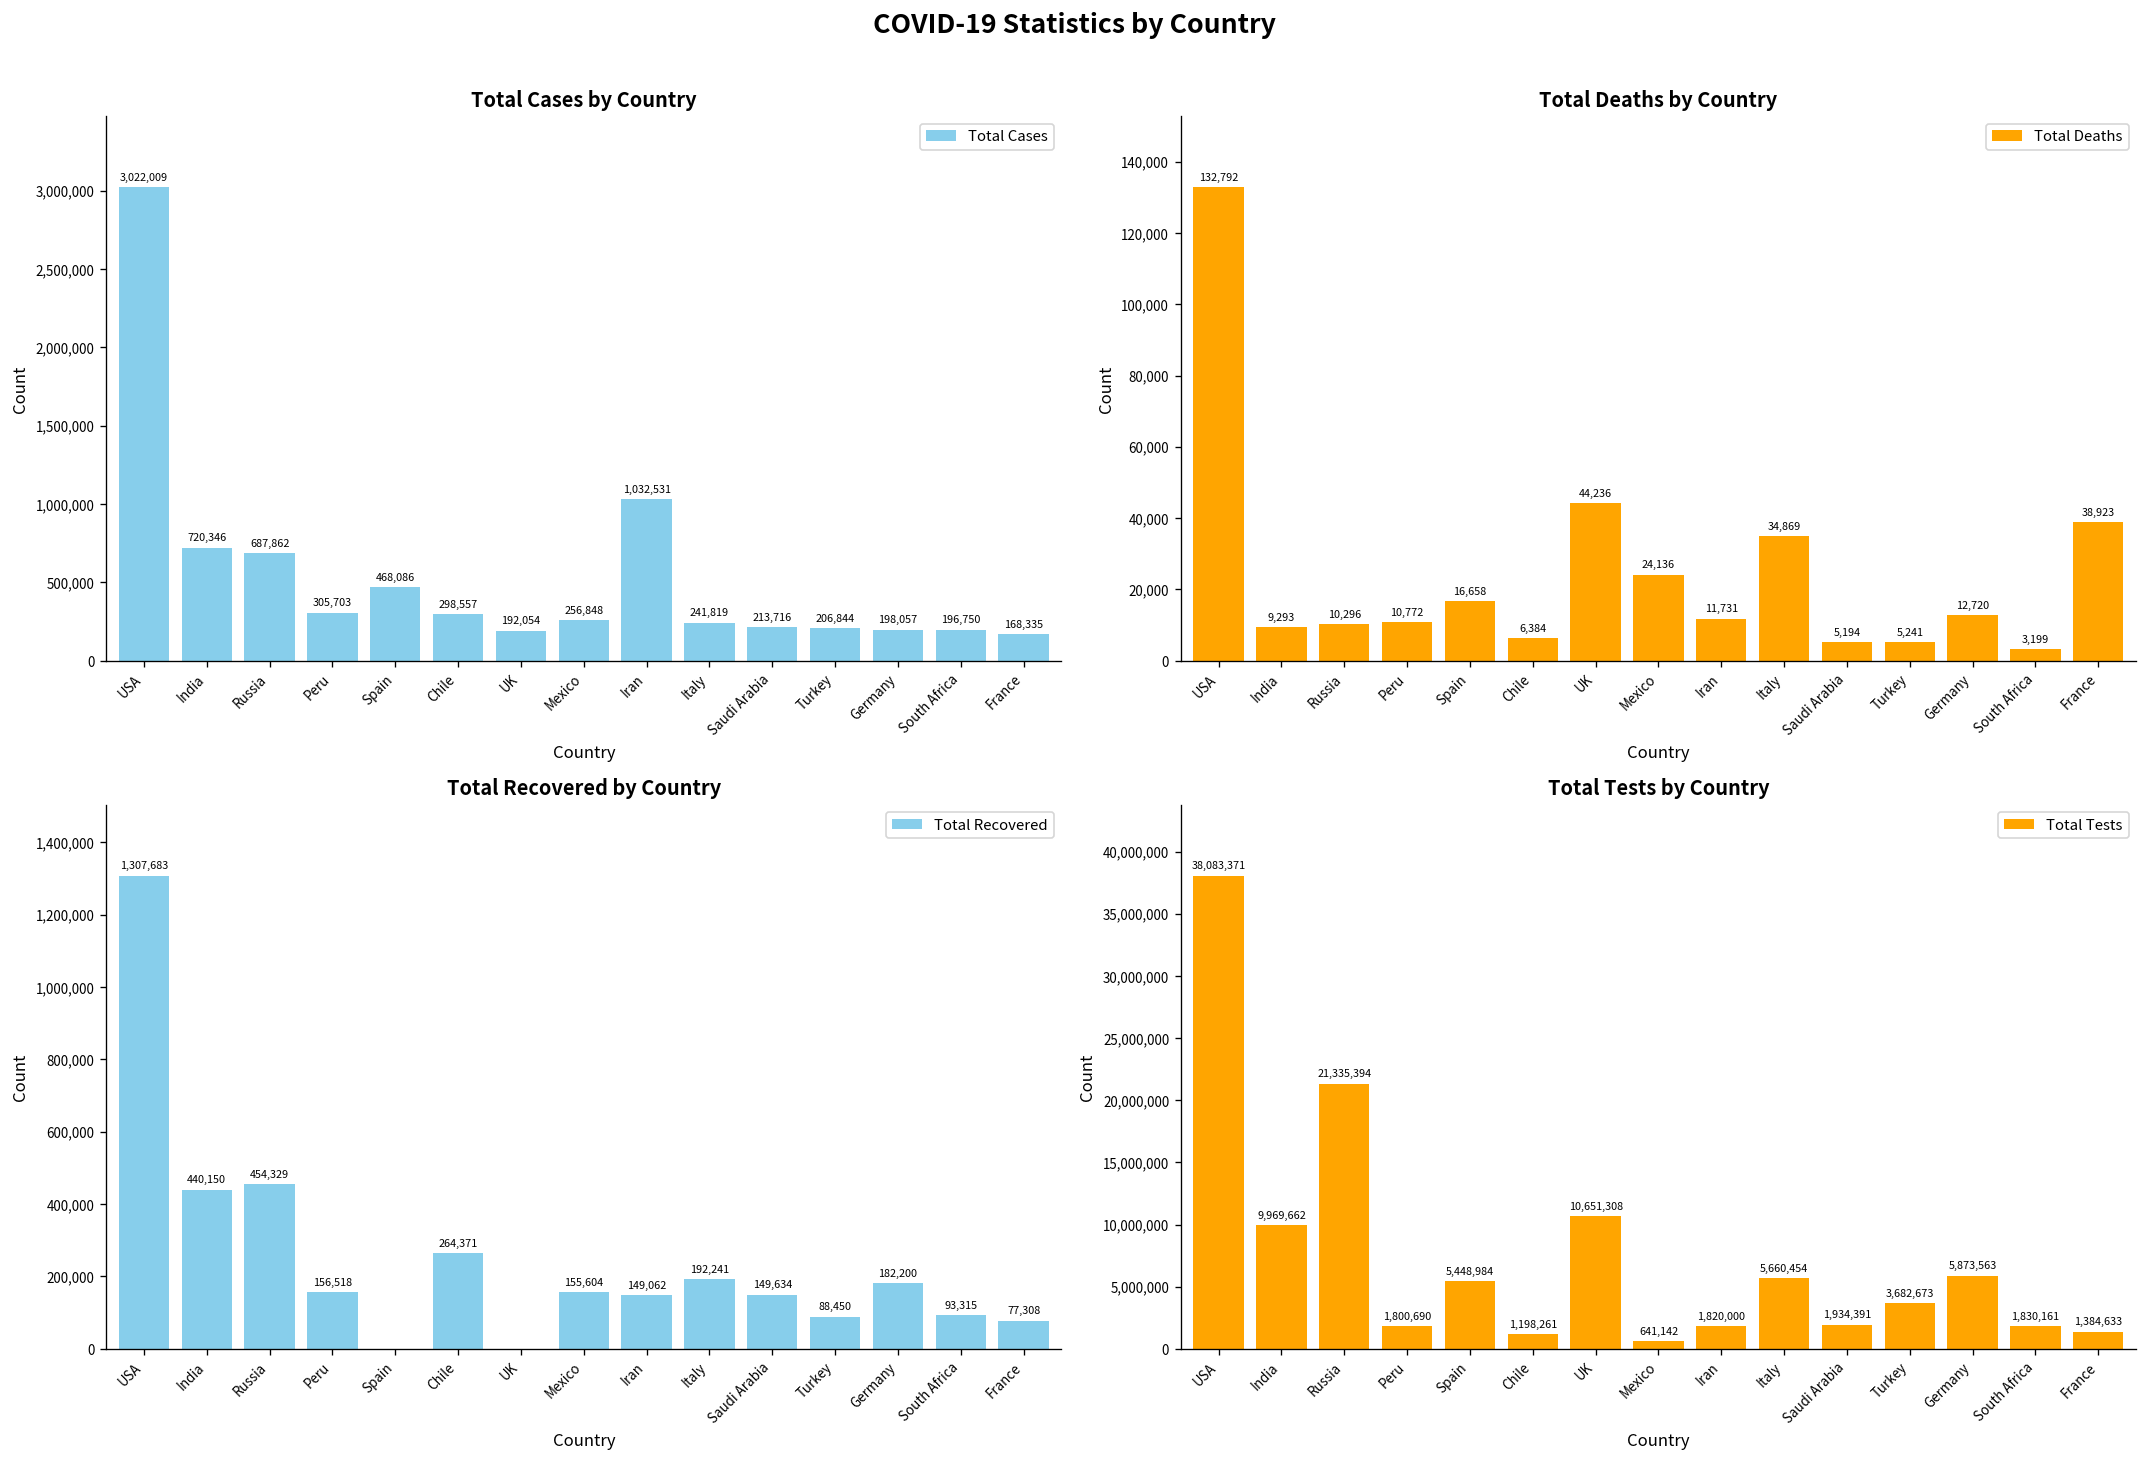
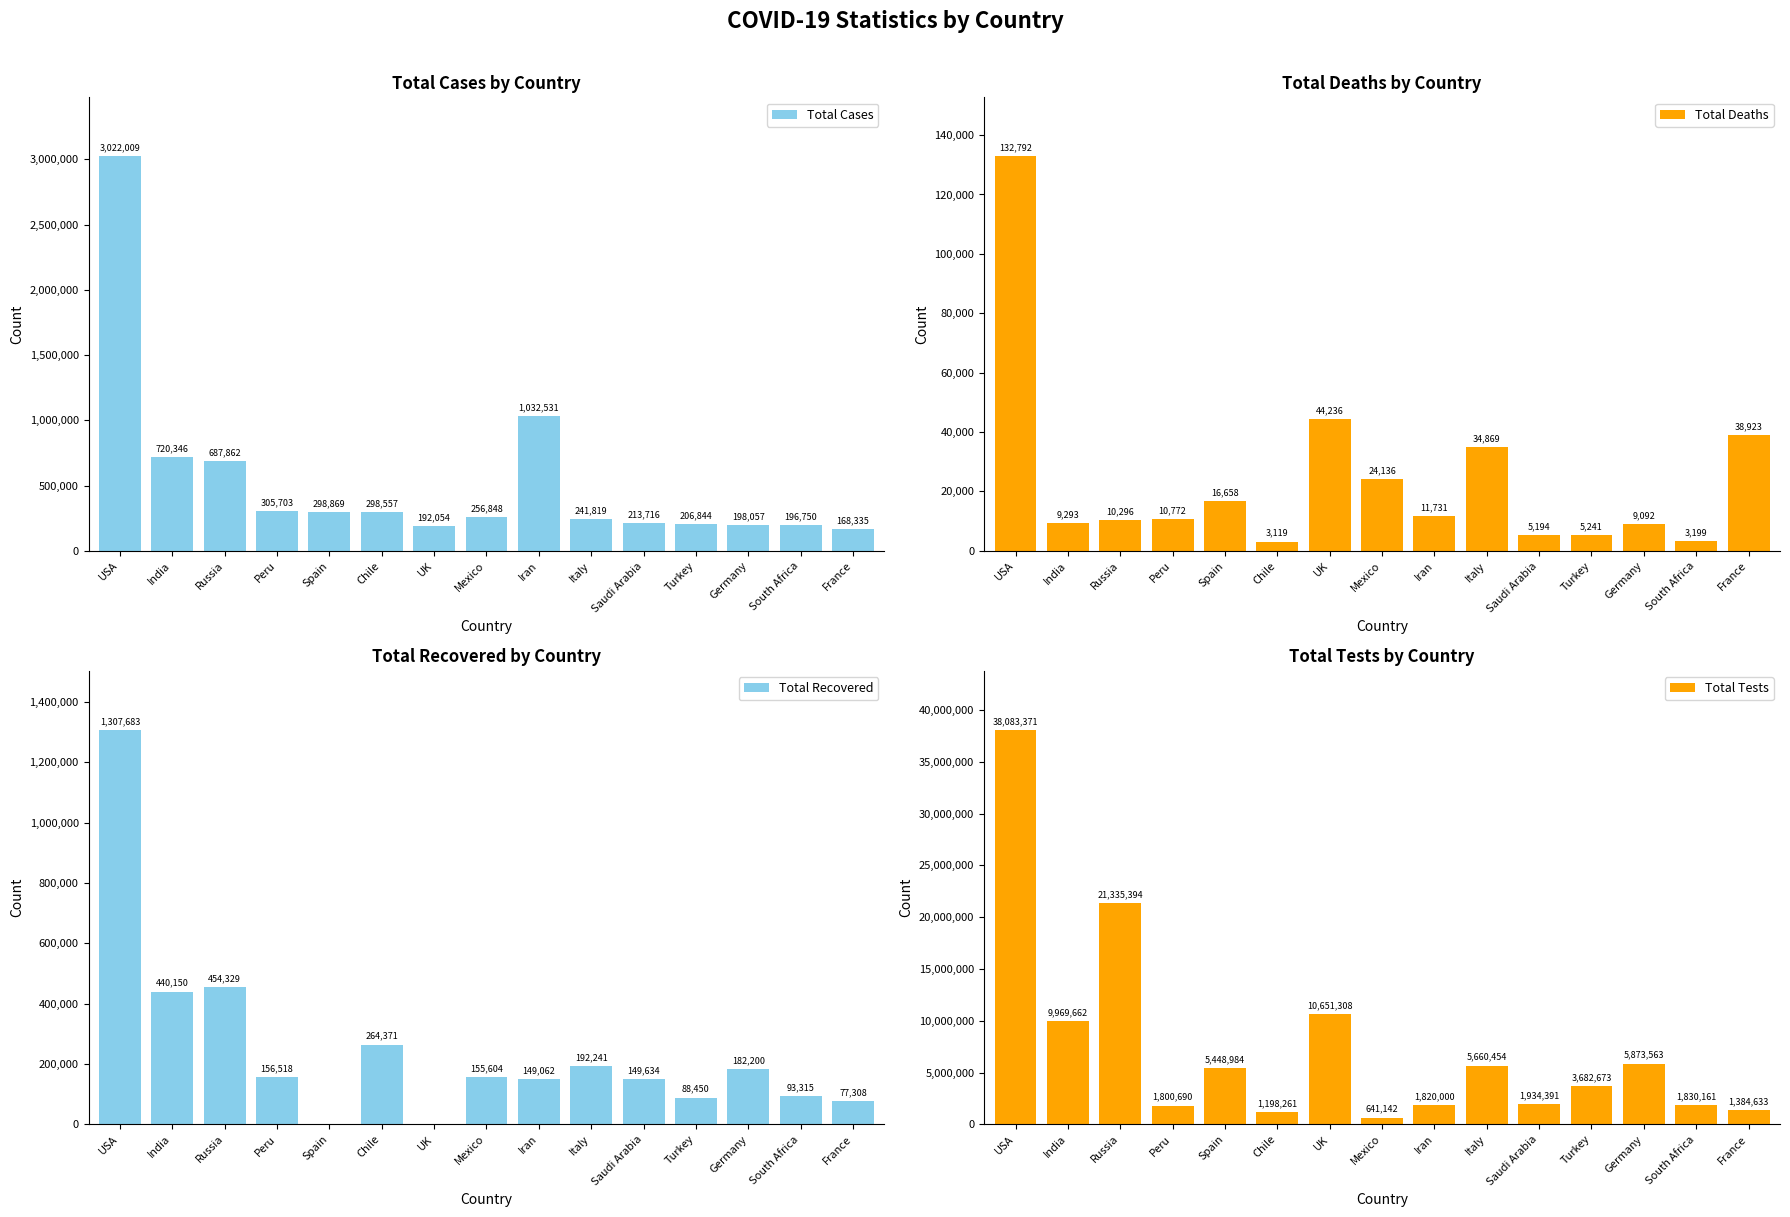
Total Cases by Country, Spain: 468,086 -> 298,869
Total Deaths by Country, Chile: 6,384 -> 3,119
Total Deaths by Country, Germany: 12,720 -> 9,092
